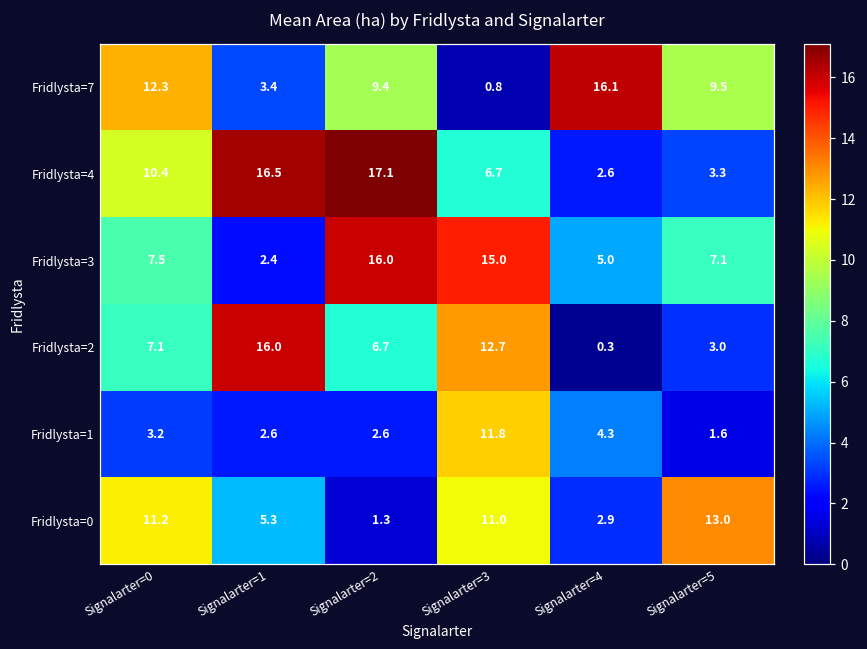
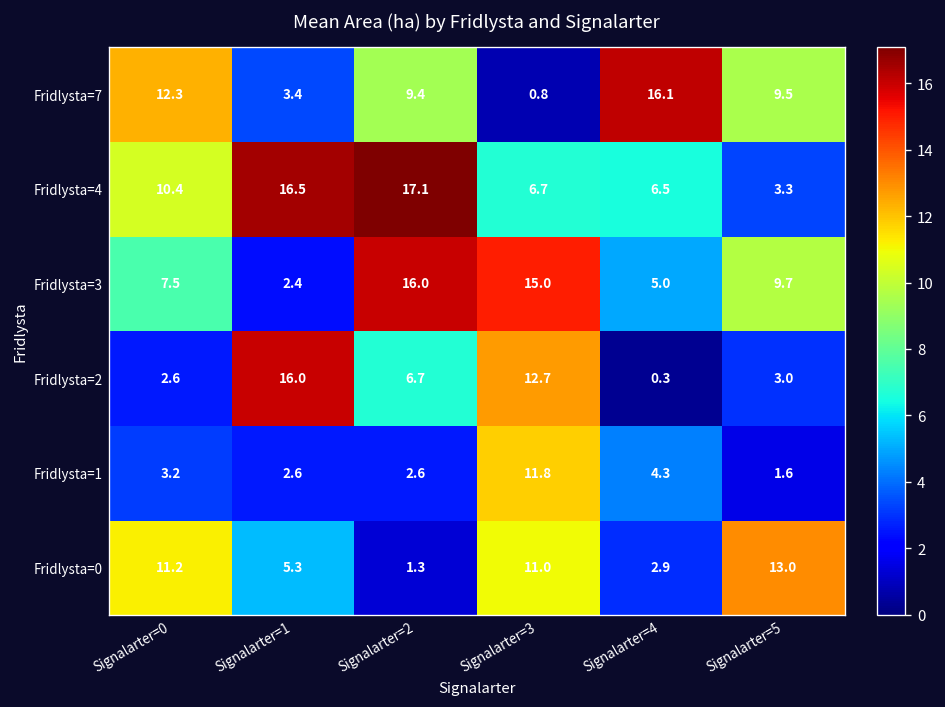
Fridlysta=4, Signalarter=4: 2.6 -> 6.5
Fridlysta=3, Signalarter=5: 7.1 -> 9.7
Fridlysta=2, Signalarter=0: 7.1 -> 2.6
